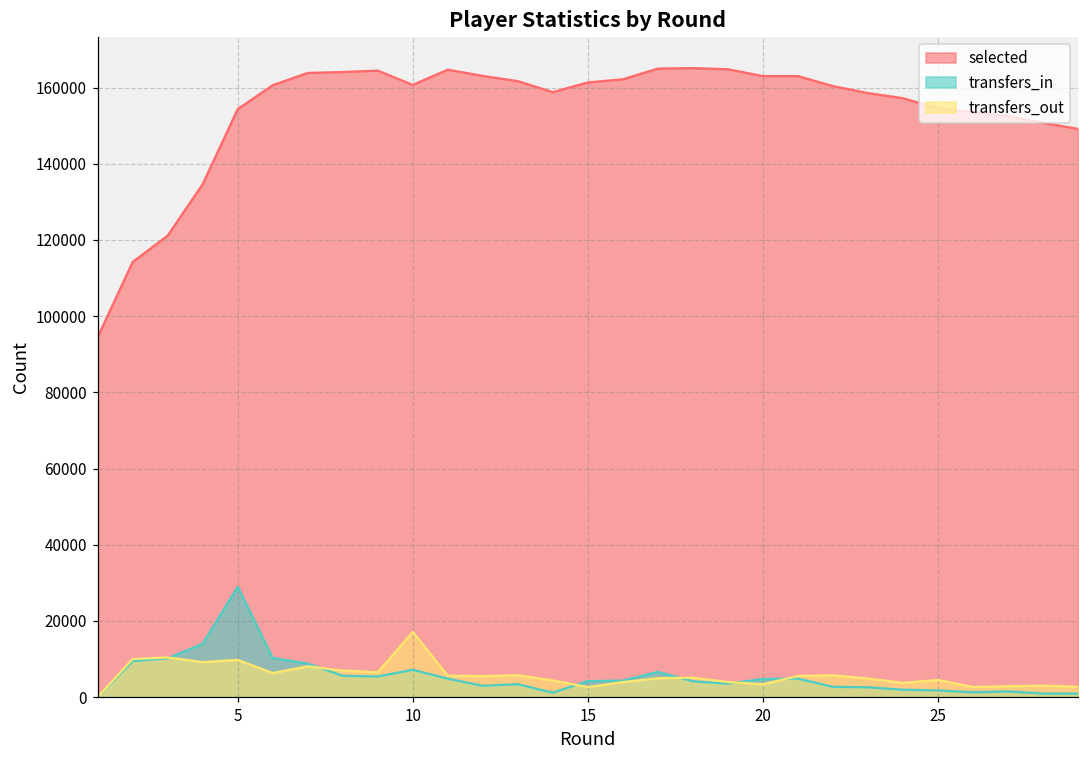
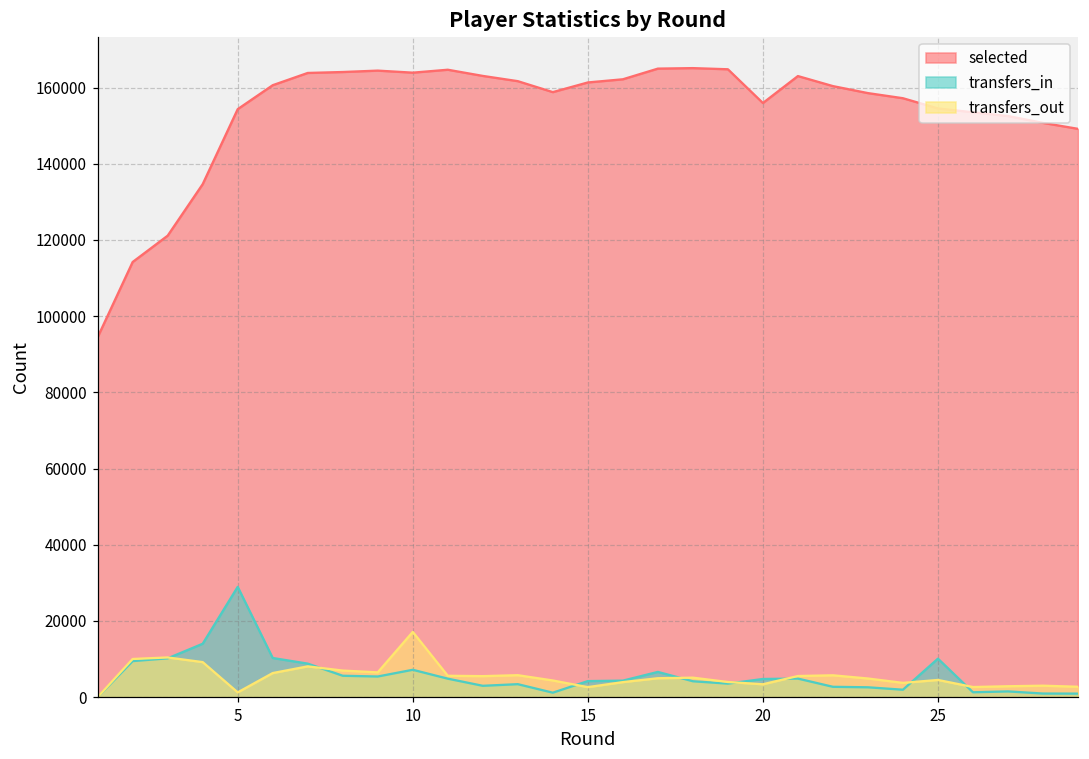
transfers_out, 5: 10000 -> 1000
selected, 10: 161000 -> 164000
selected, 20: 163000 -> 156000
transfers_in, 25: 2000 -> 10000
